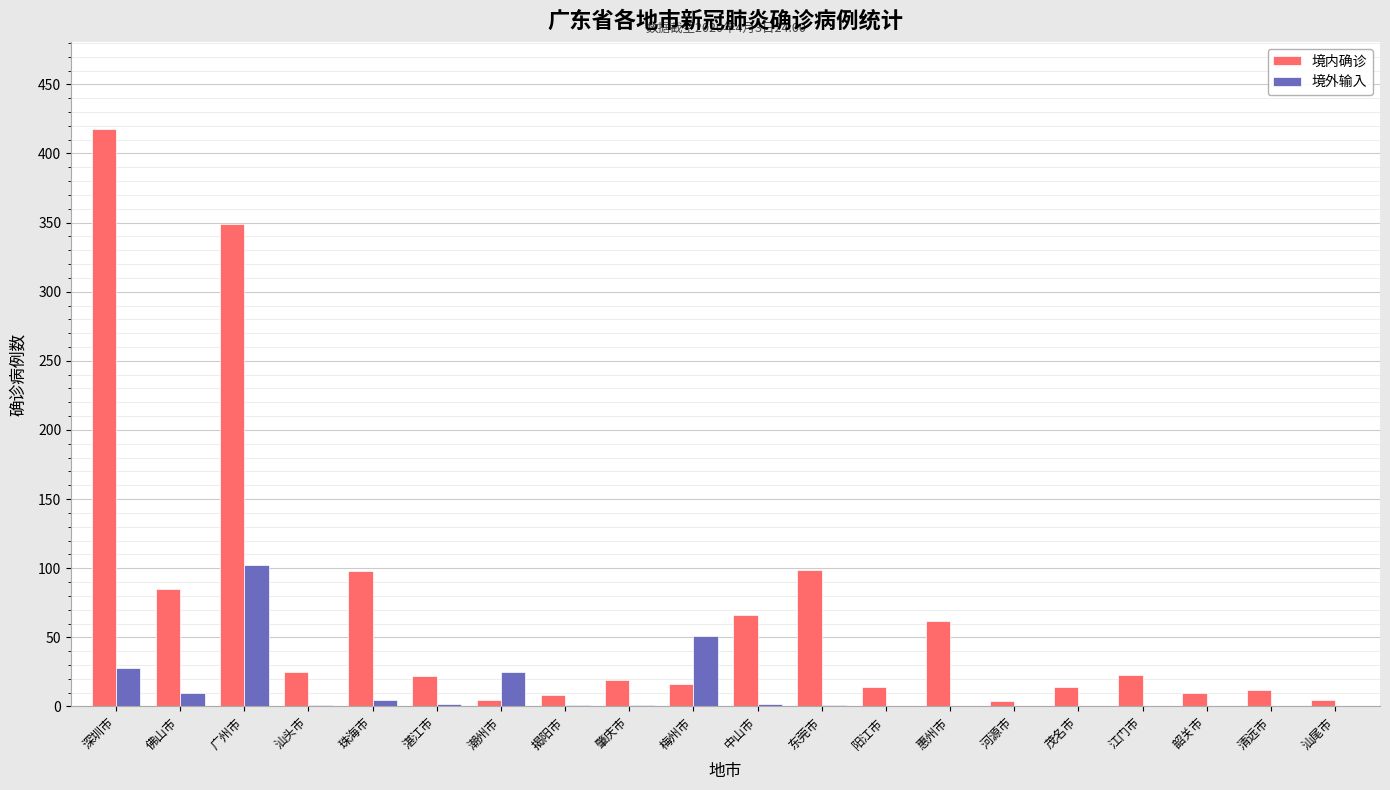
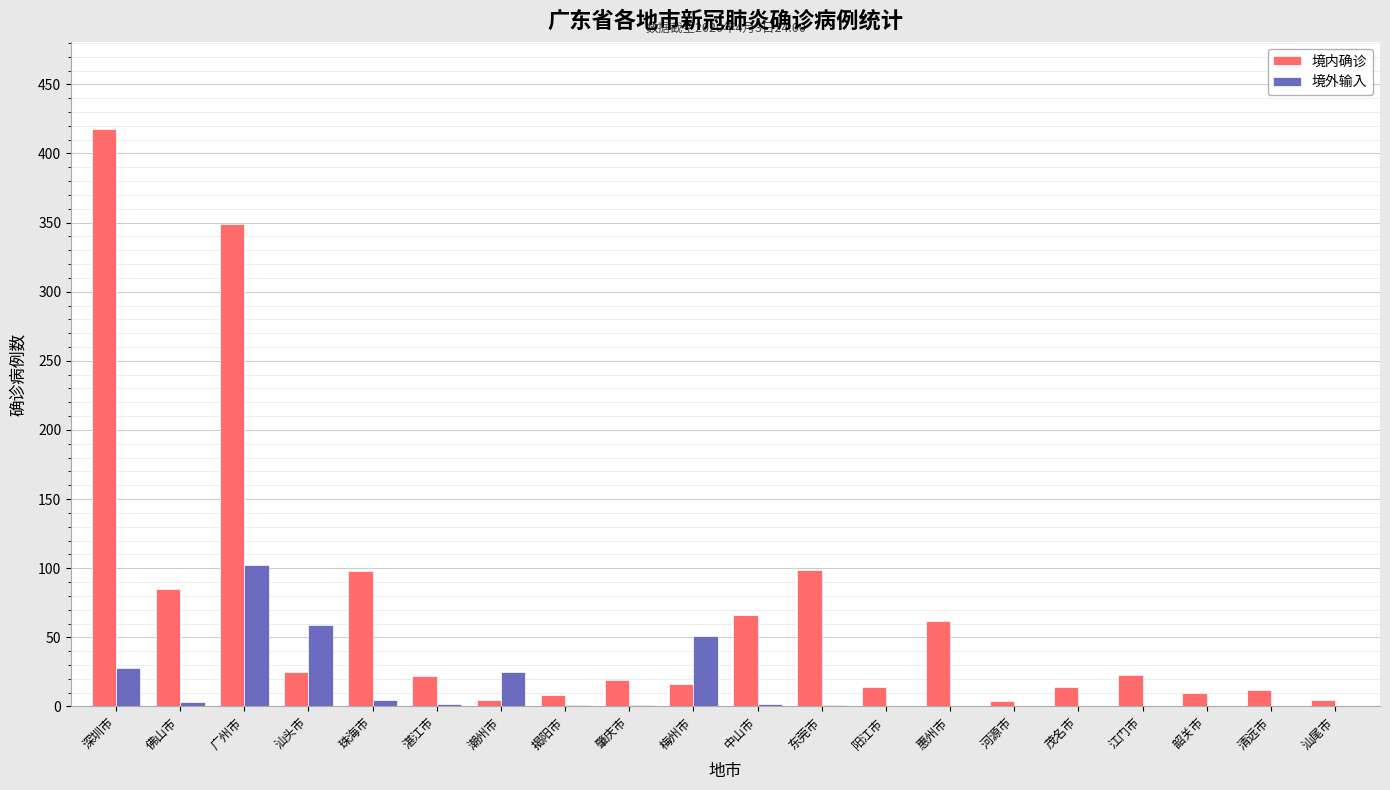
境外输入, 佛山市: 10 -> 3
境外输入, 汕头市: 1 -> 59
